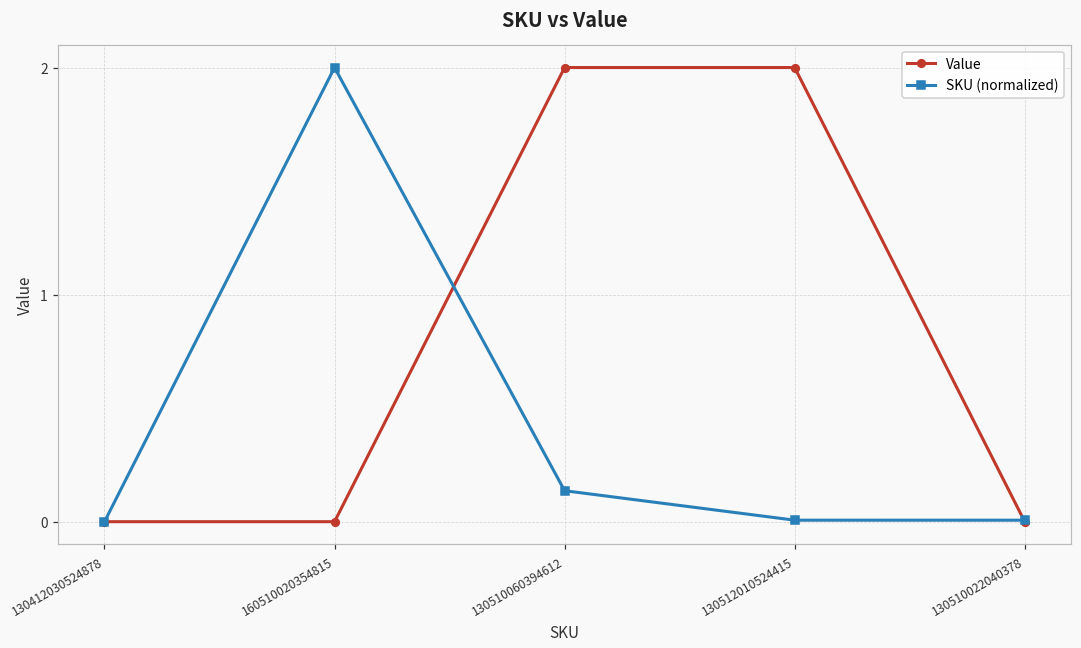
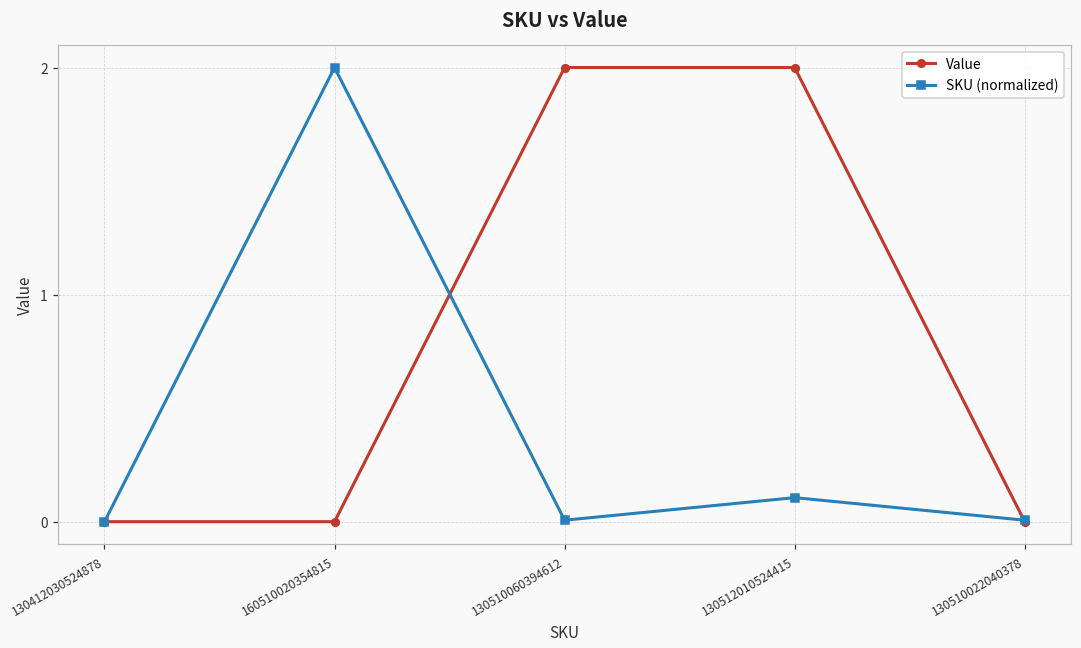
SKU (normalized), 130510060394612: 0.14 -> 0.01
SKU (normalized), 130512010524415: 0.01 -> 0.11
